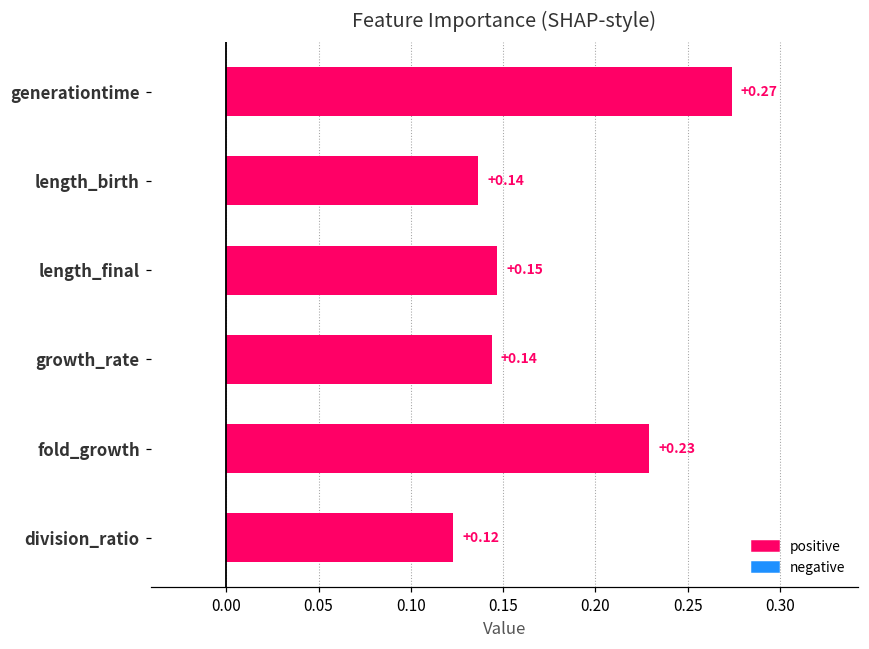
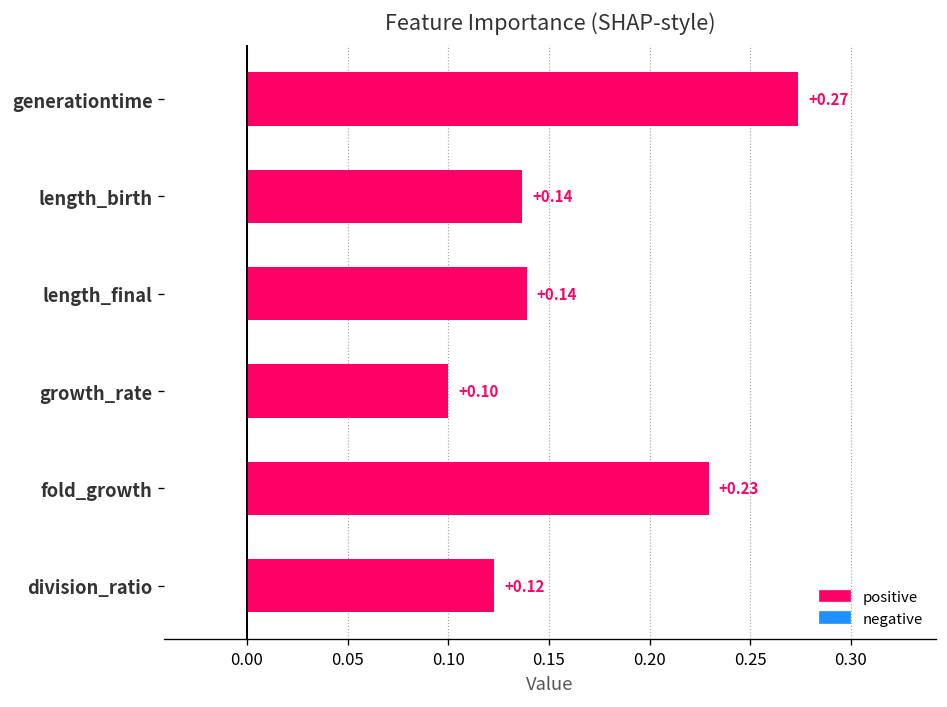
length_final: +0.15 -> +0.14
growth_rate: +0.14 -> +0.10
